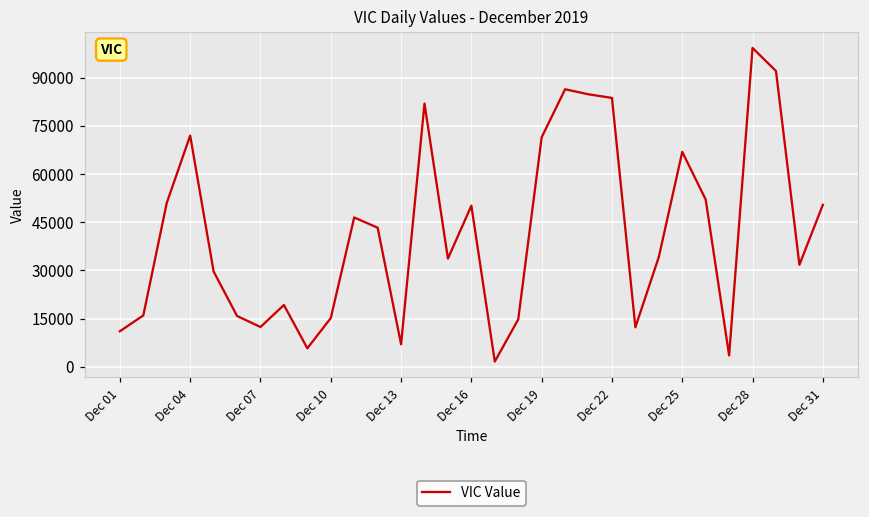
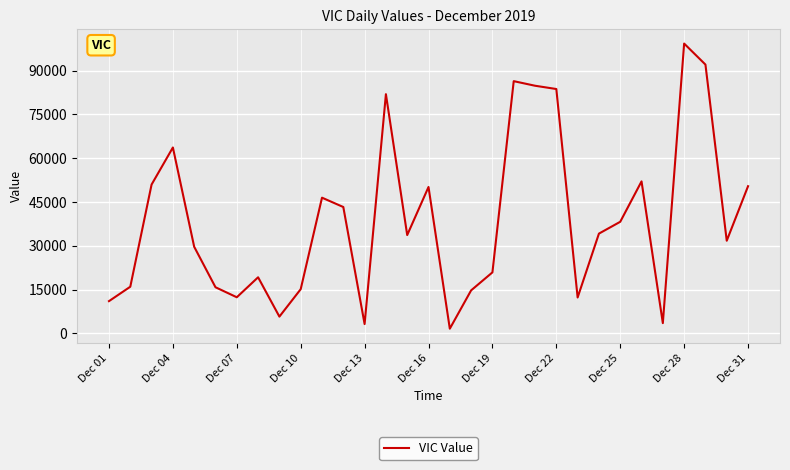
Dec 04: 72000 -> 64000
Dec 13: 7000 -> 3000
Dec 19: 71000 -> 21000
Dec 25: 67000 -> 38000
